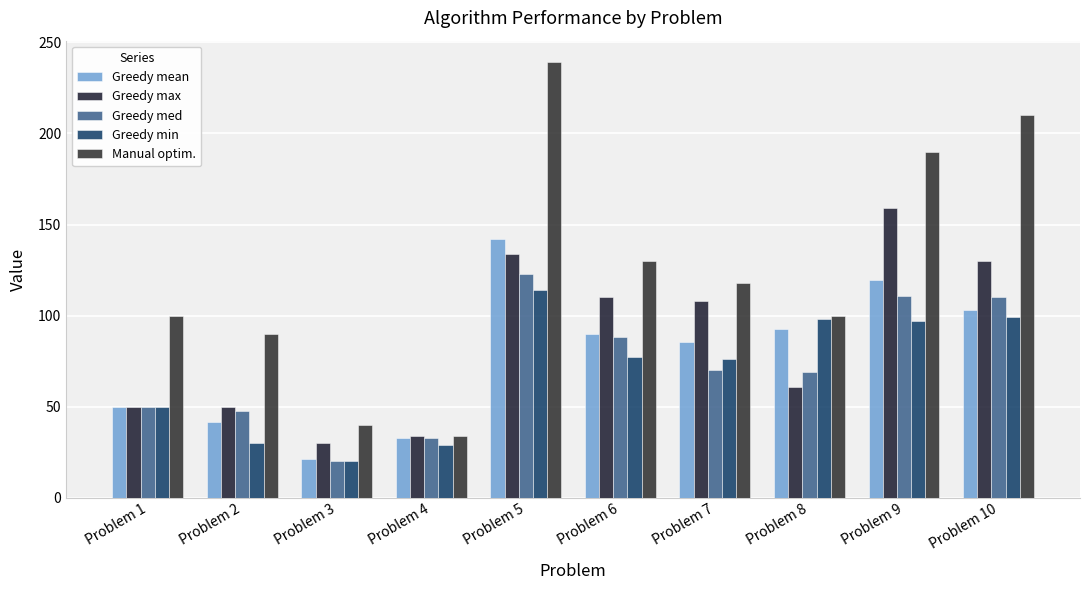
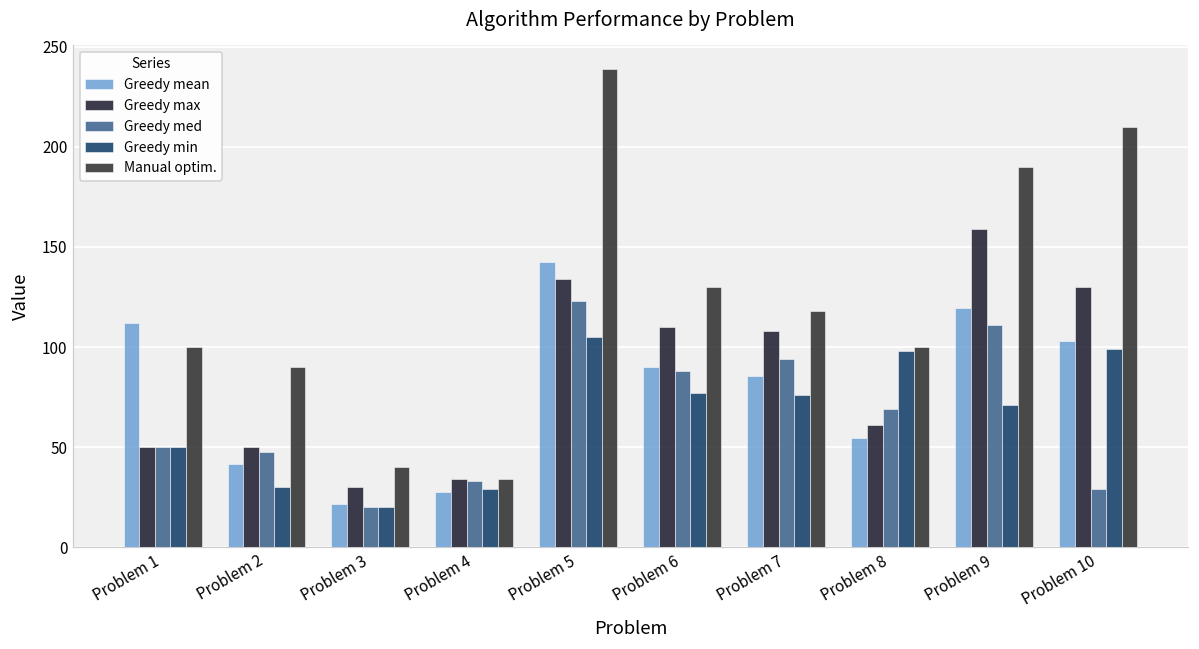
Greedy mean, Problem 1: 50 -> 112
Greedy mean, Problem 4: 33 -> 28
Greedy min, Problem 5: 114 -> 105
Greedy med, Problem 7: 70 -> 94
Greedy mean, Problem 8: 93 -> 55
Greedy min, Problem 9: 97 -> 71
Greedy med, Problem 10: 110 -> 29
